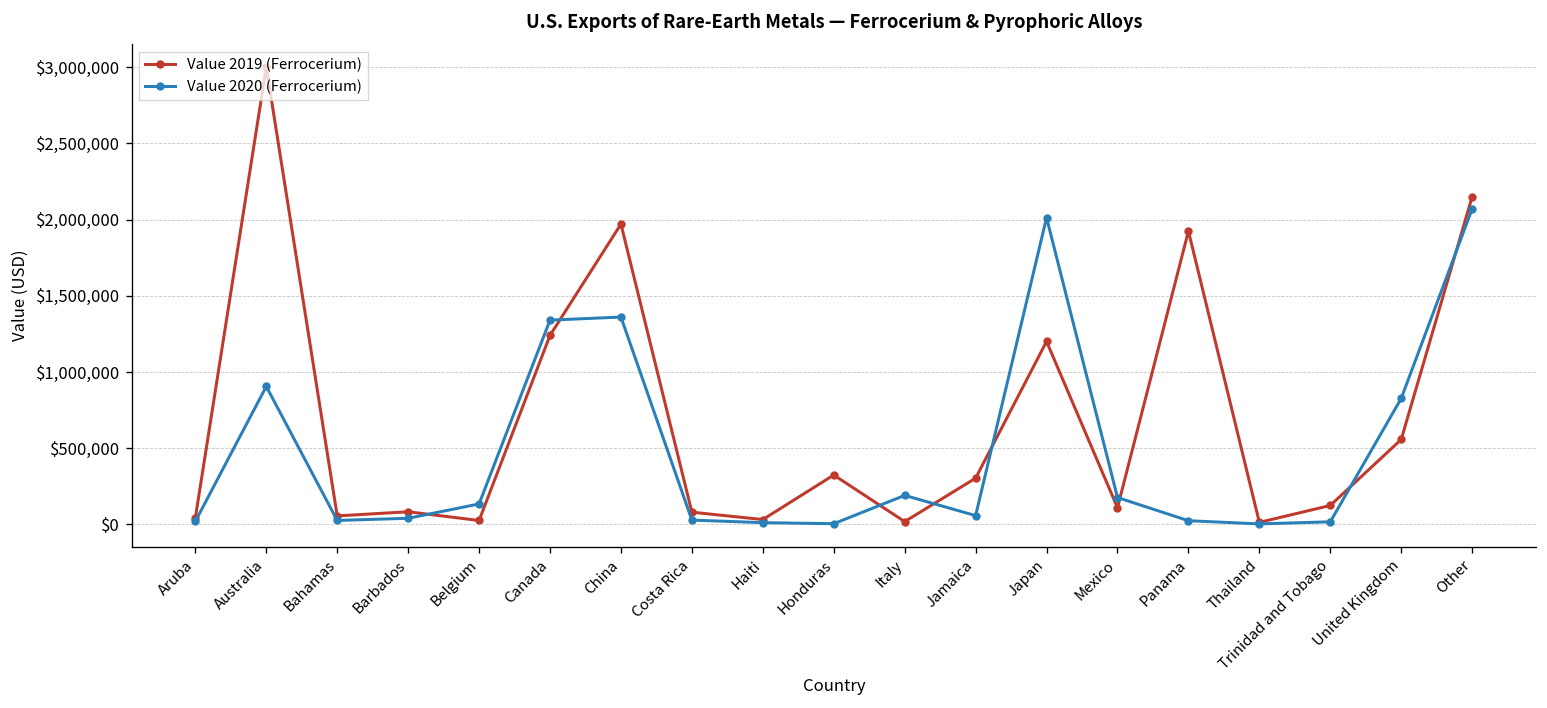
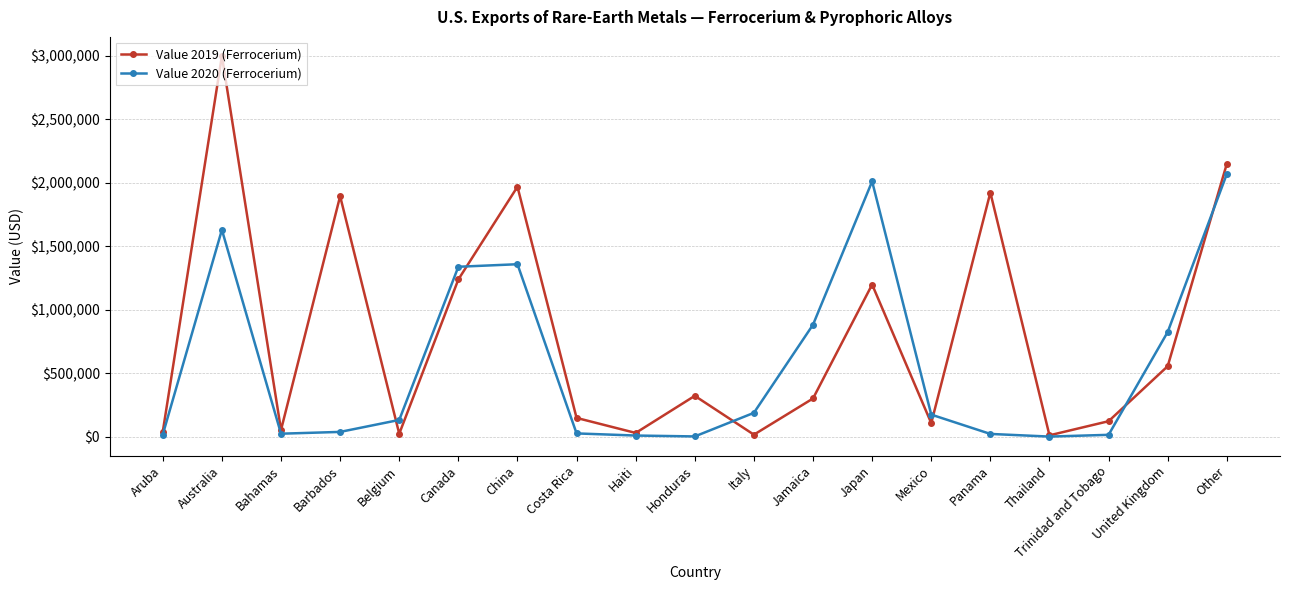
Value 2020 (Ferrocerium), Australia: $910,000 -> $1,630,000
Value 2019 (Ferrocerium), Barbados: $80,000 -> $1,900,000
Value 2019 (Ferrocerium), Costa Rica: $80,000 -> $150,000
Value 2020 (Ferrocerium), Jamaica: $60,000 -> $880,000
